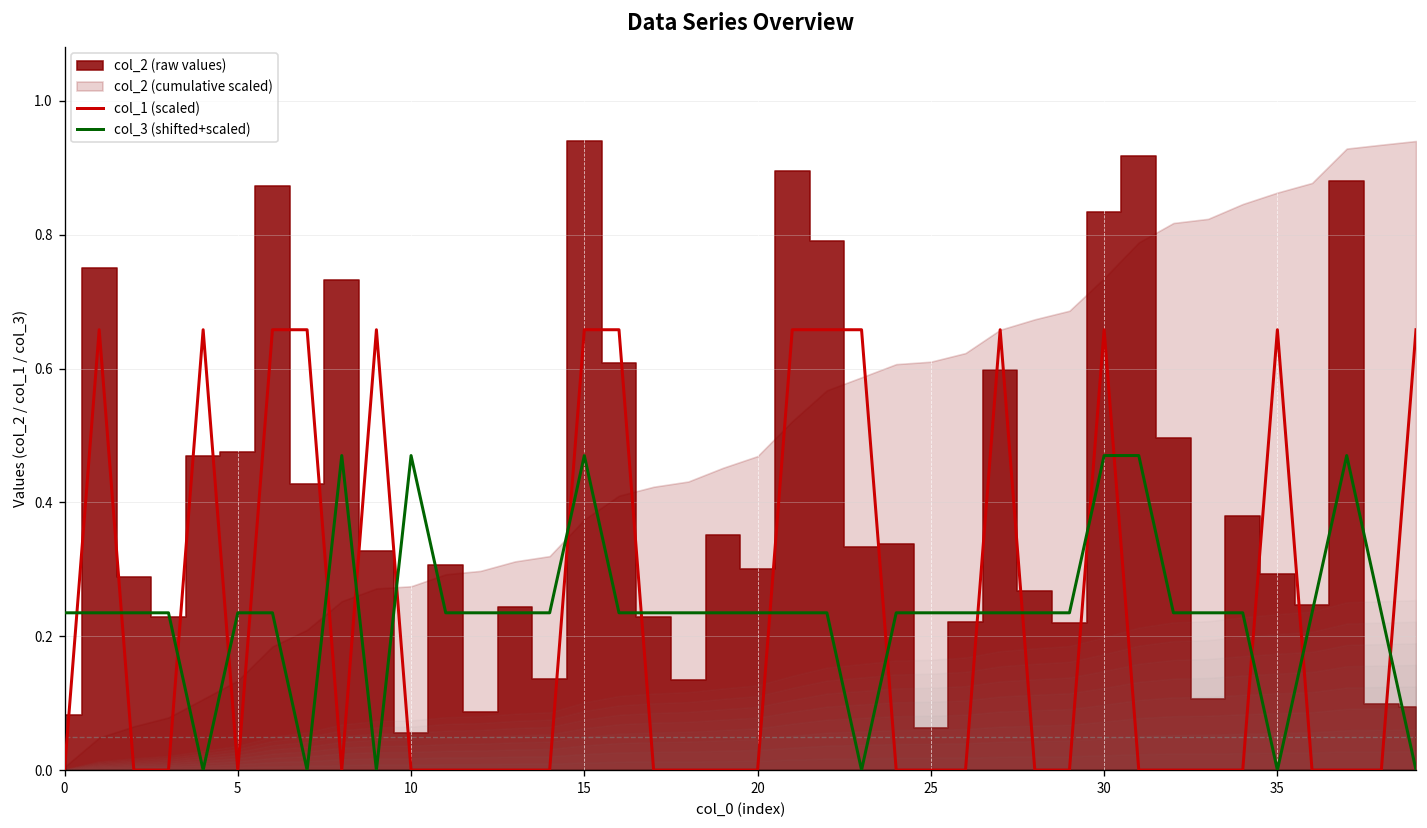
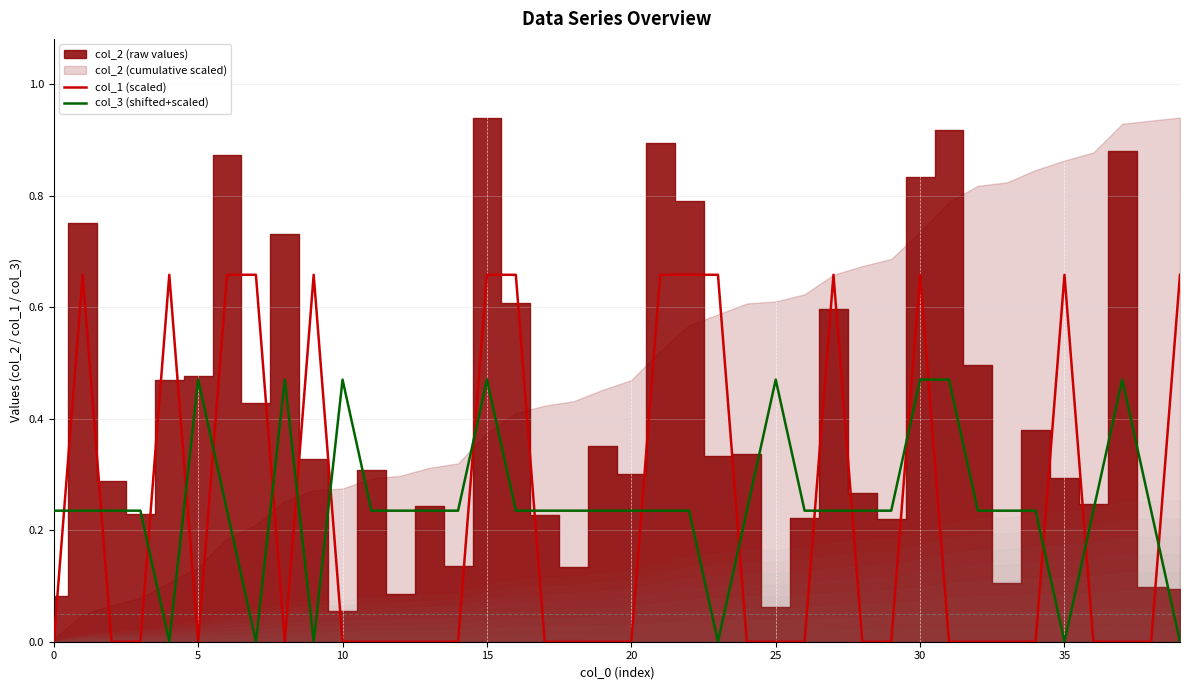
col_3 (shifted+scaled), 5: 0.24 -> 0.47
col_3 (shifted+scaled), 25: 0.24 -> 0.47
